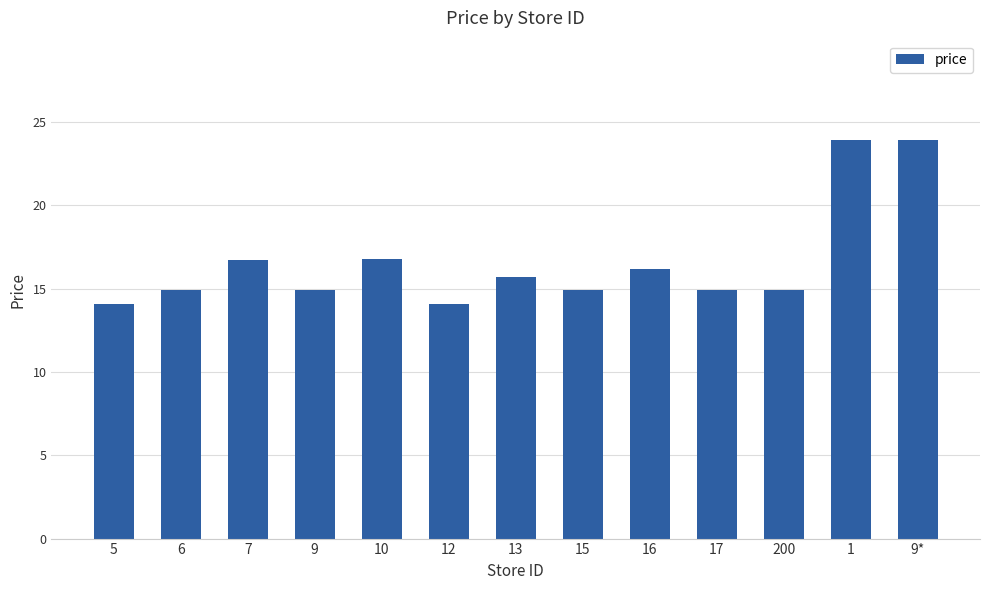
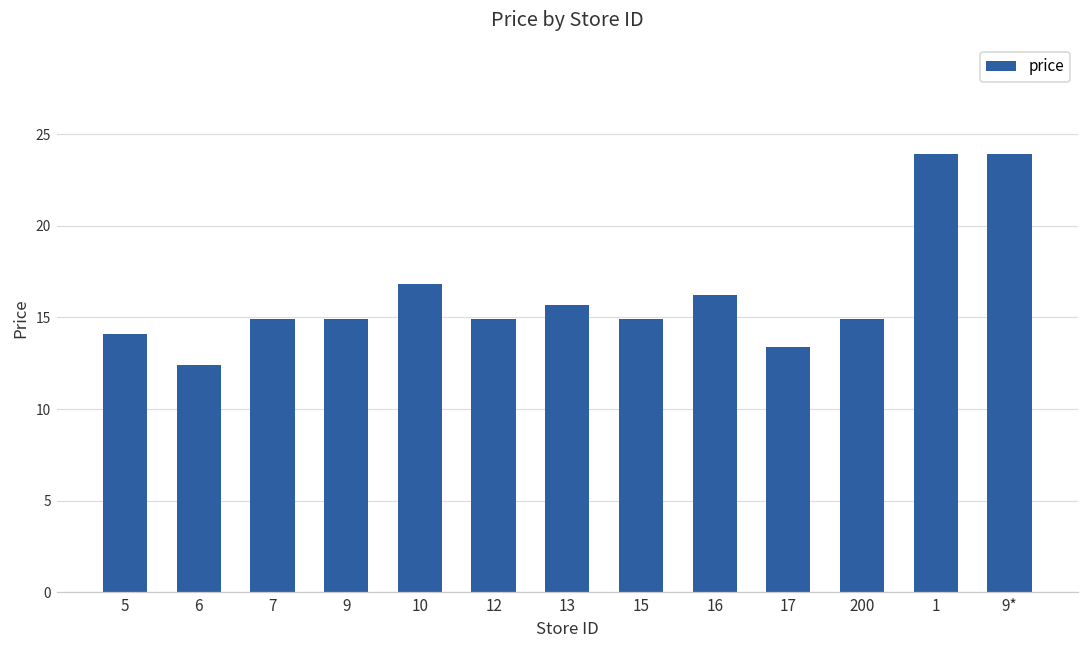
6: 14.9 -> 12.4
7: 16.7 -> 14.9
12: 14.1 -> 14.9
17: 14.9 -> 13.4
